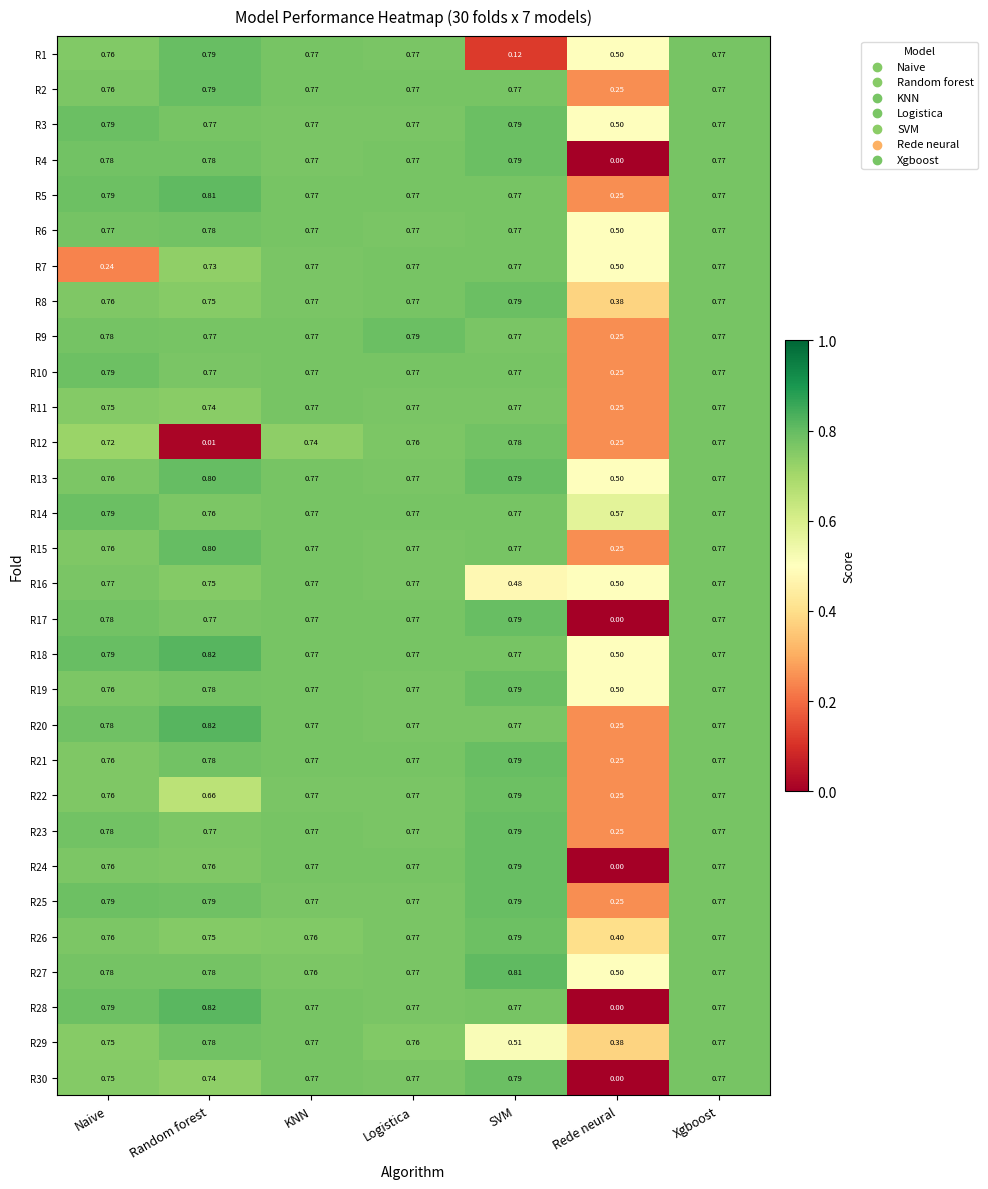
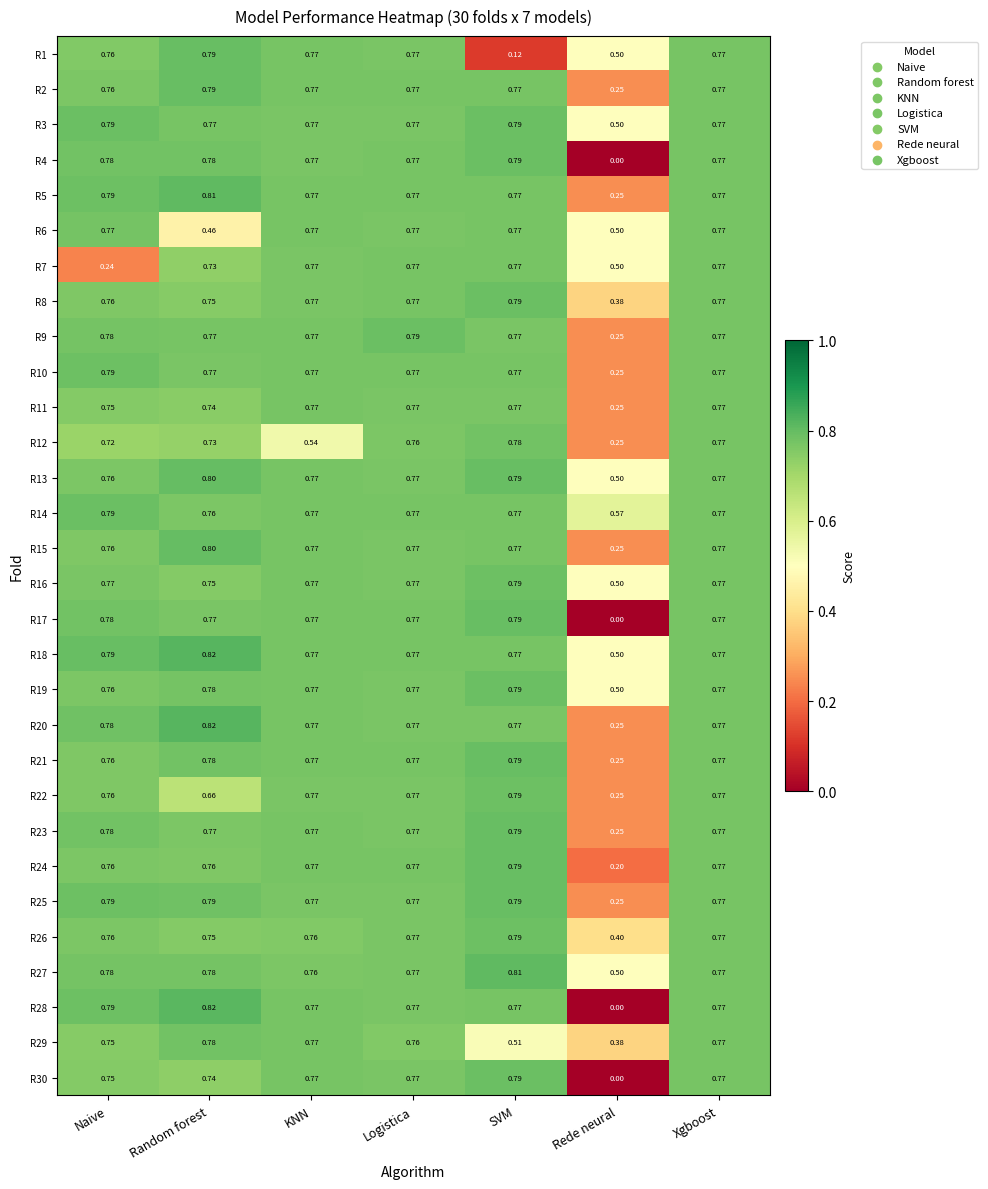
R6, Random forest: 0.78 -> 0.46
R12, Random forest: 0.01 -> 0.73
R12, KNN: 0.74 -> 0.54
R16, SVM: 0.48 -> 0.79
R24, Rede neural: 0.00 -> 0.20
